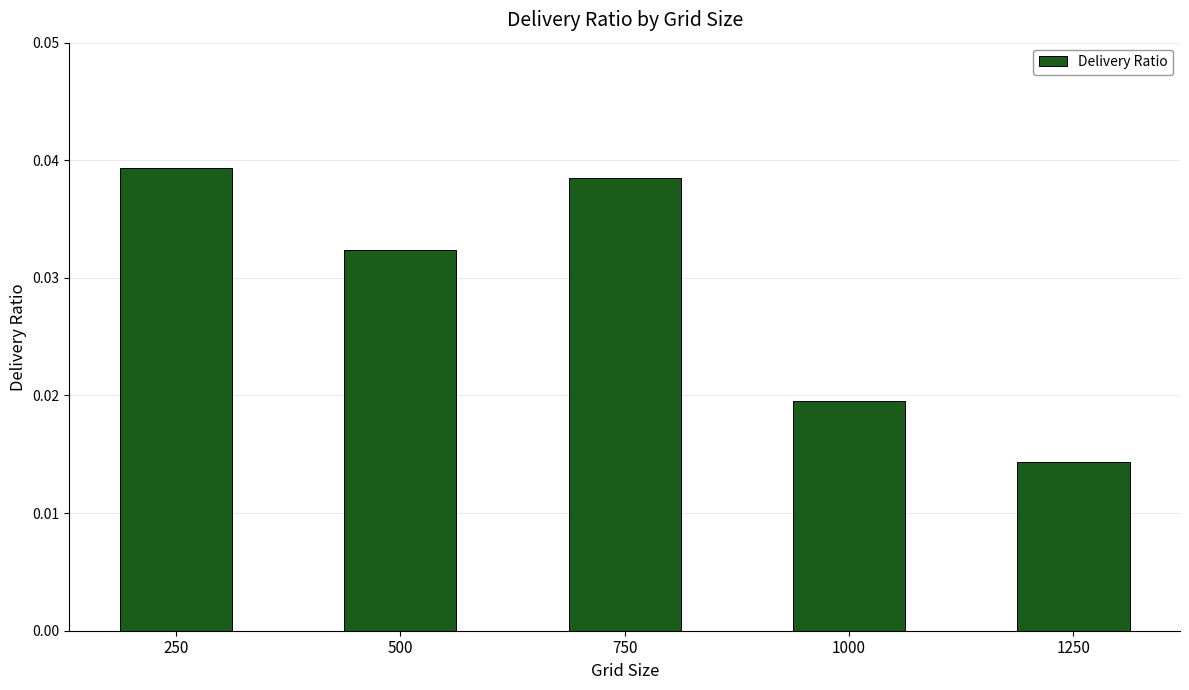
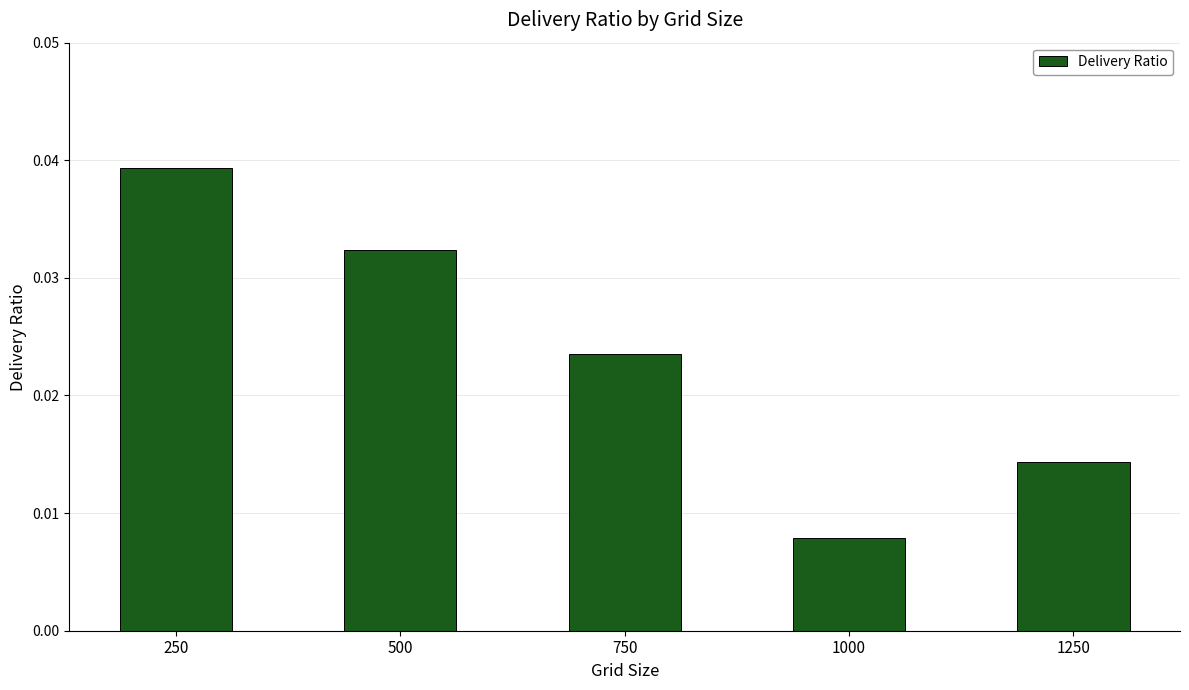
750: 0.0385 -> 0.0235
1000: 0.0195 -> 0.0079
